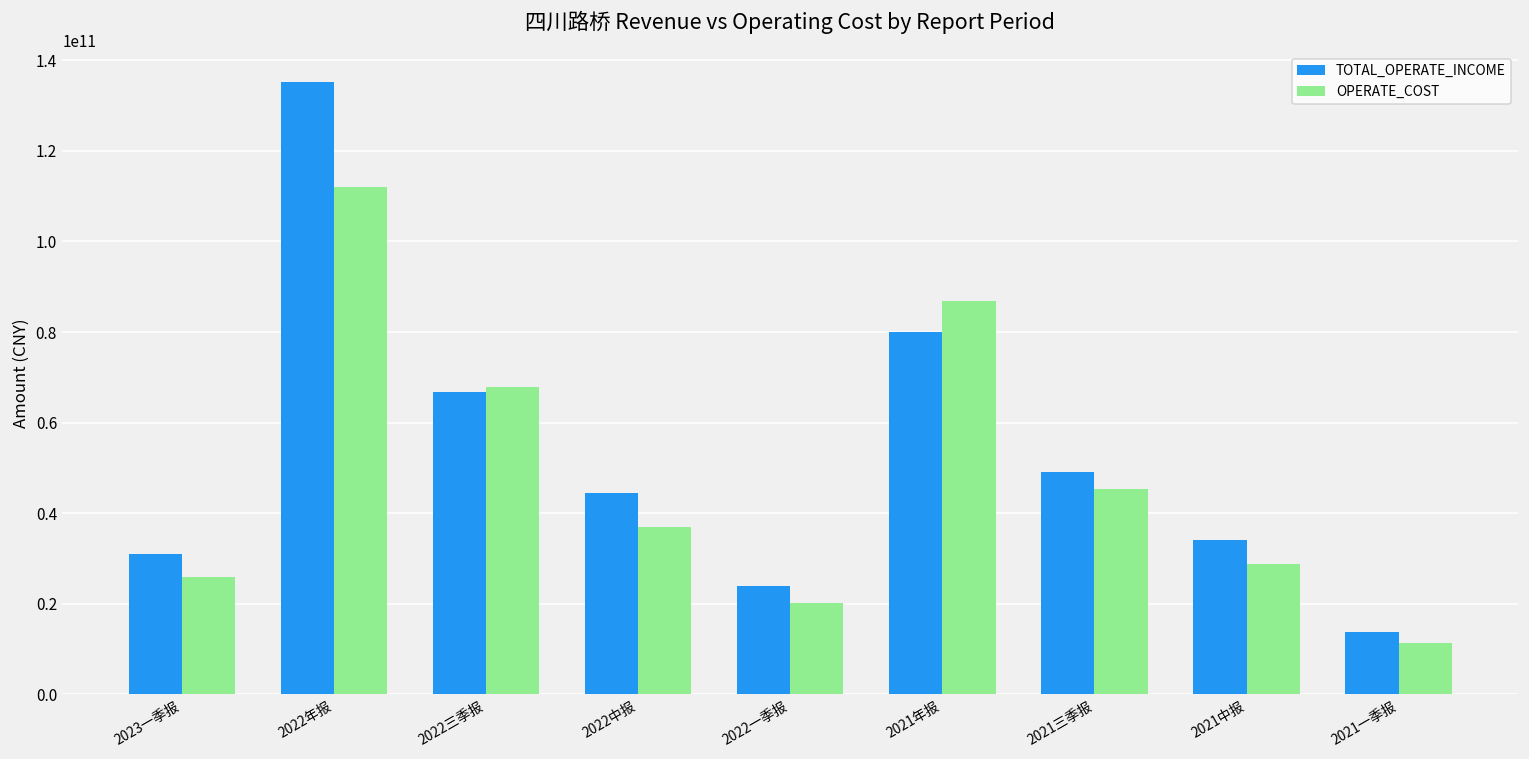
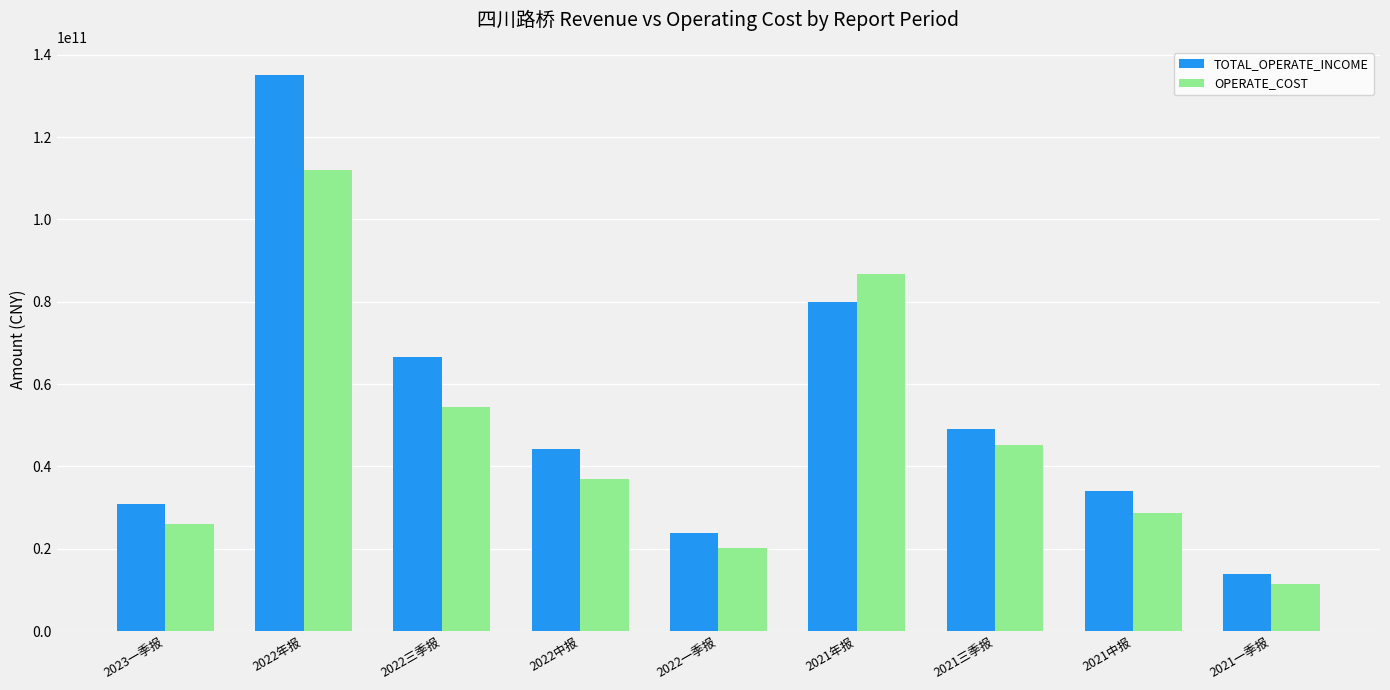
OPERATE_COST, 2022三季报: 68000000000 -> 54000000000
